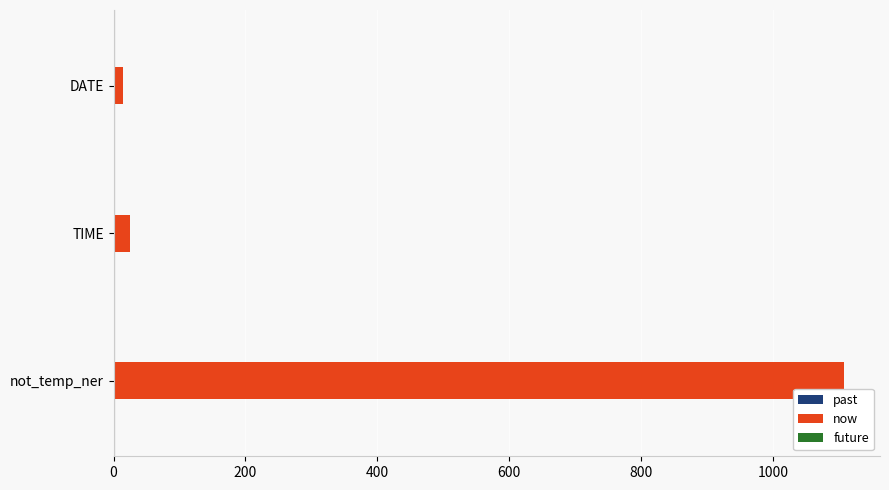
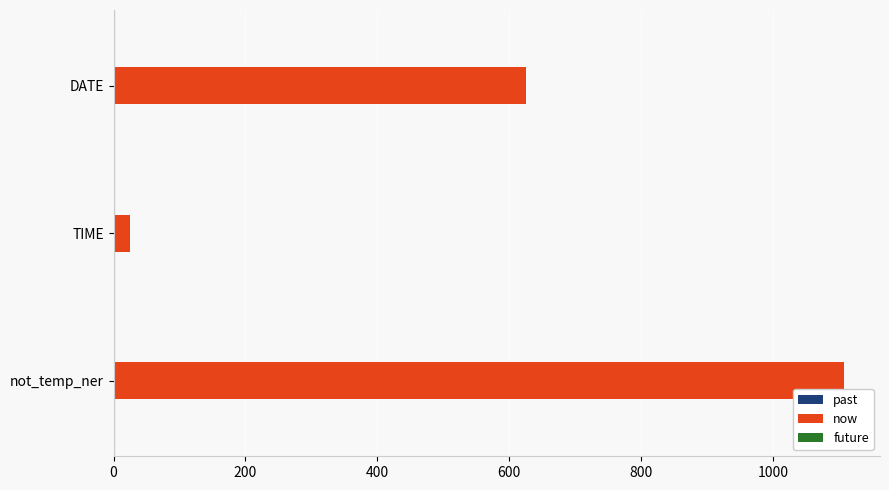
now, DATE: 20 -> 630
